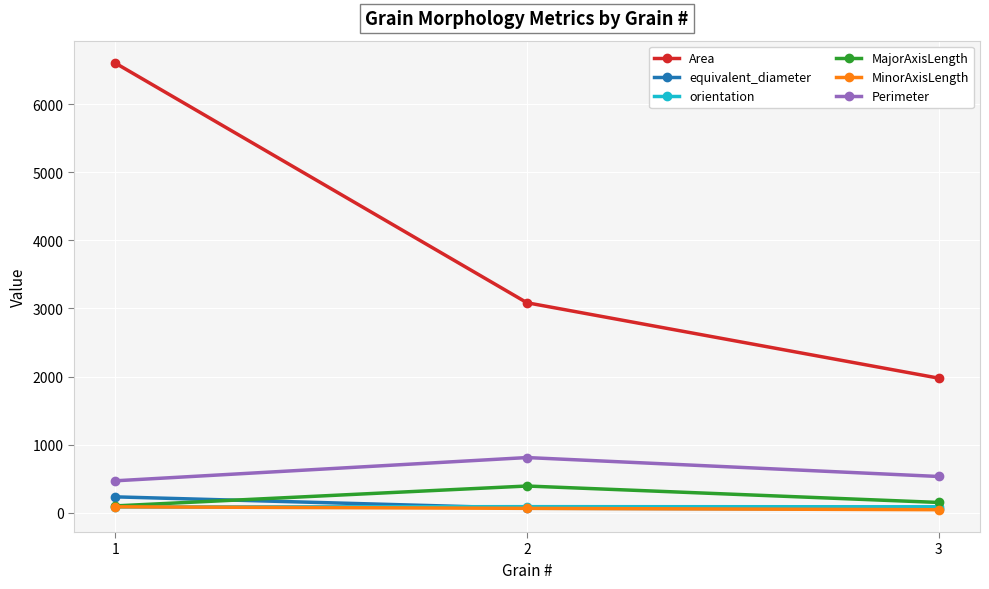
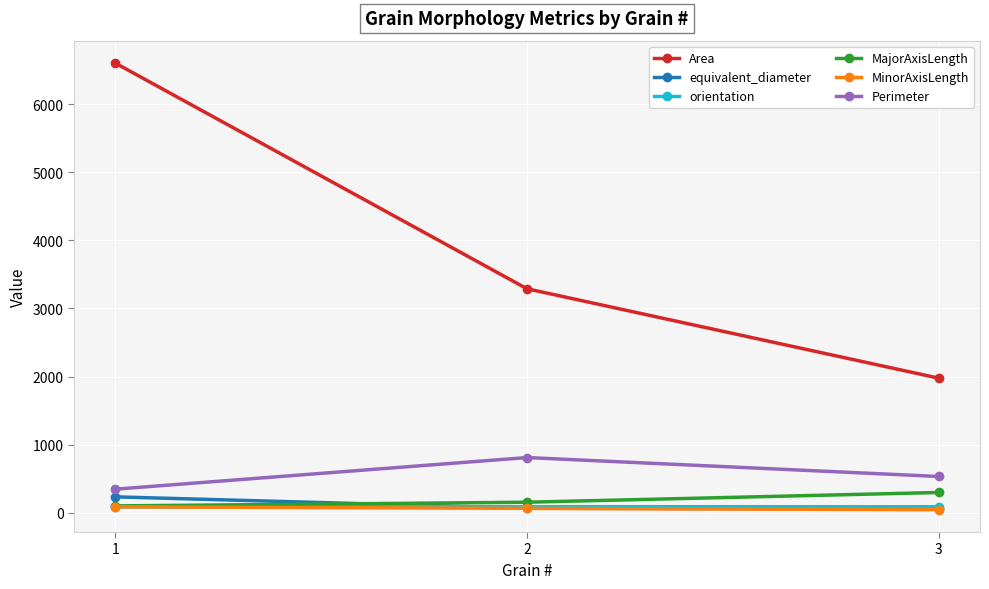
Perimeter, 1: 500 -> 300
Area, 2: 3100 -> 3300
MajorAxisLength, 2: 400 -> 200
MajorAxisLength, 3: 100 -> 300
